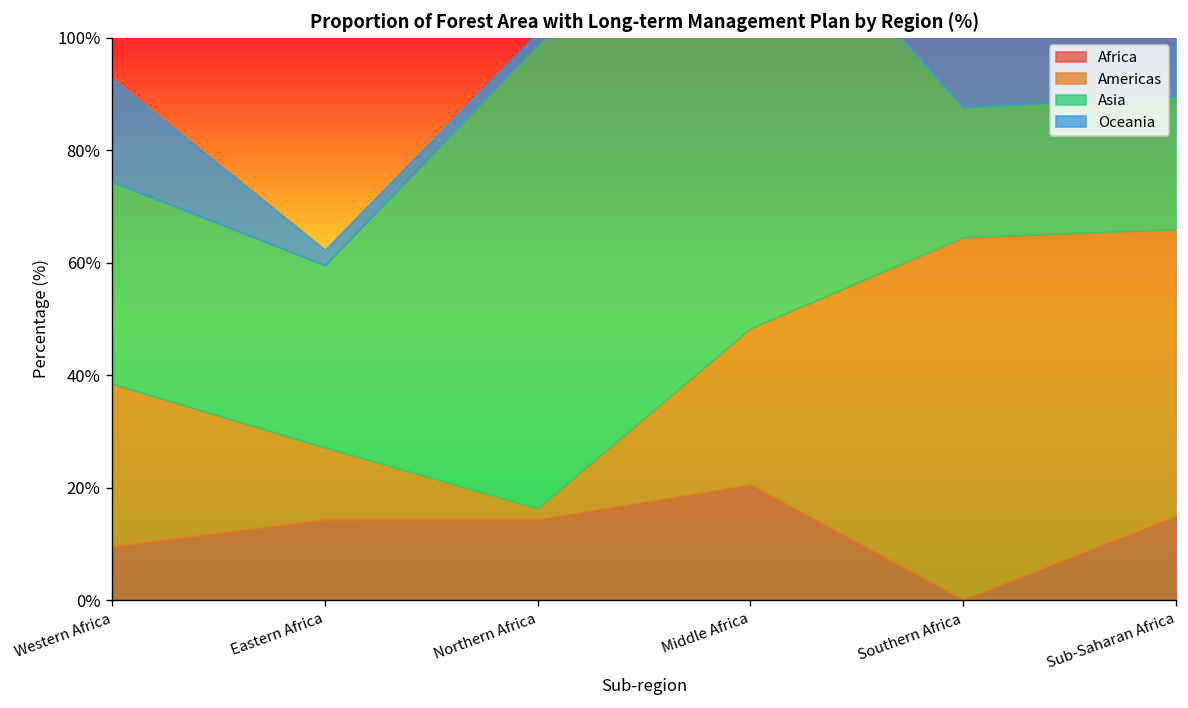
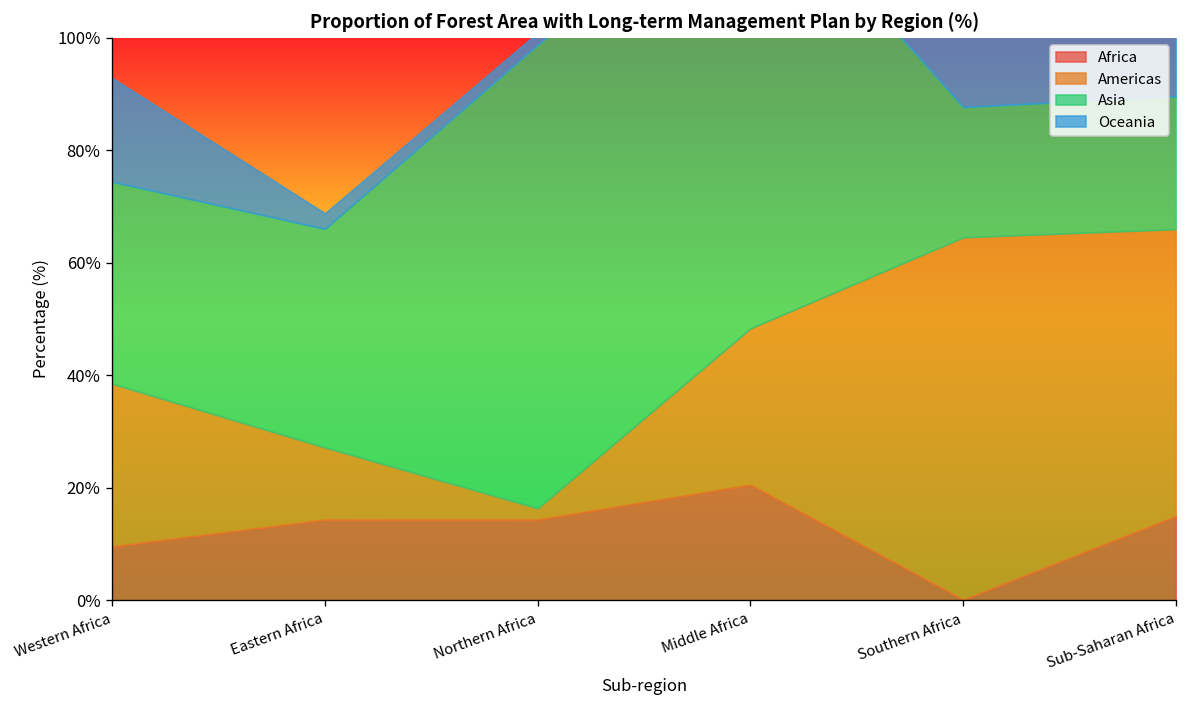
Asia, Eastern Africa: 32% -> 39%
